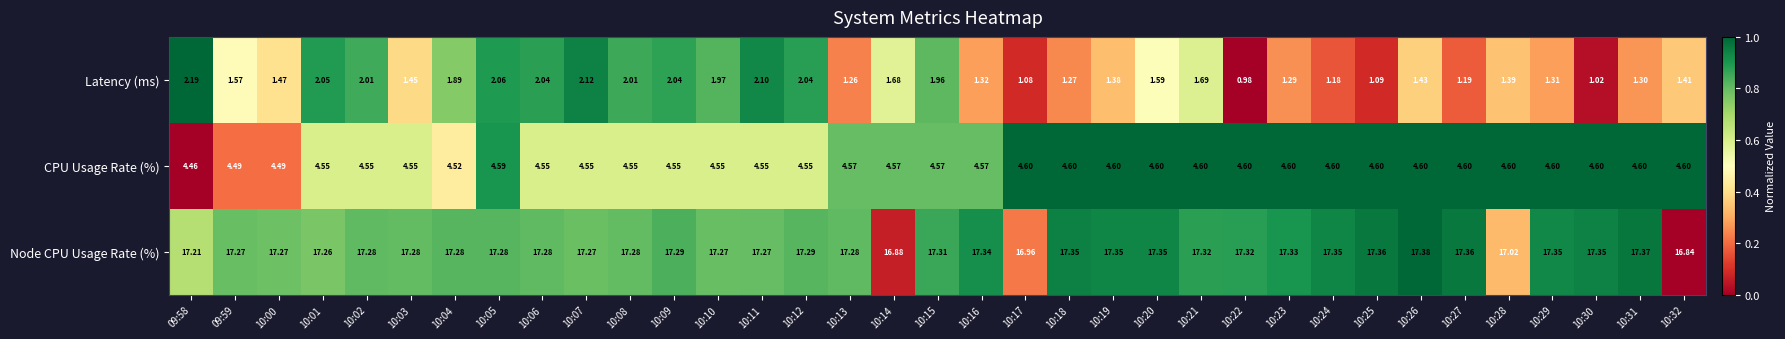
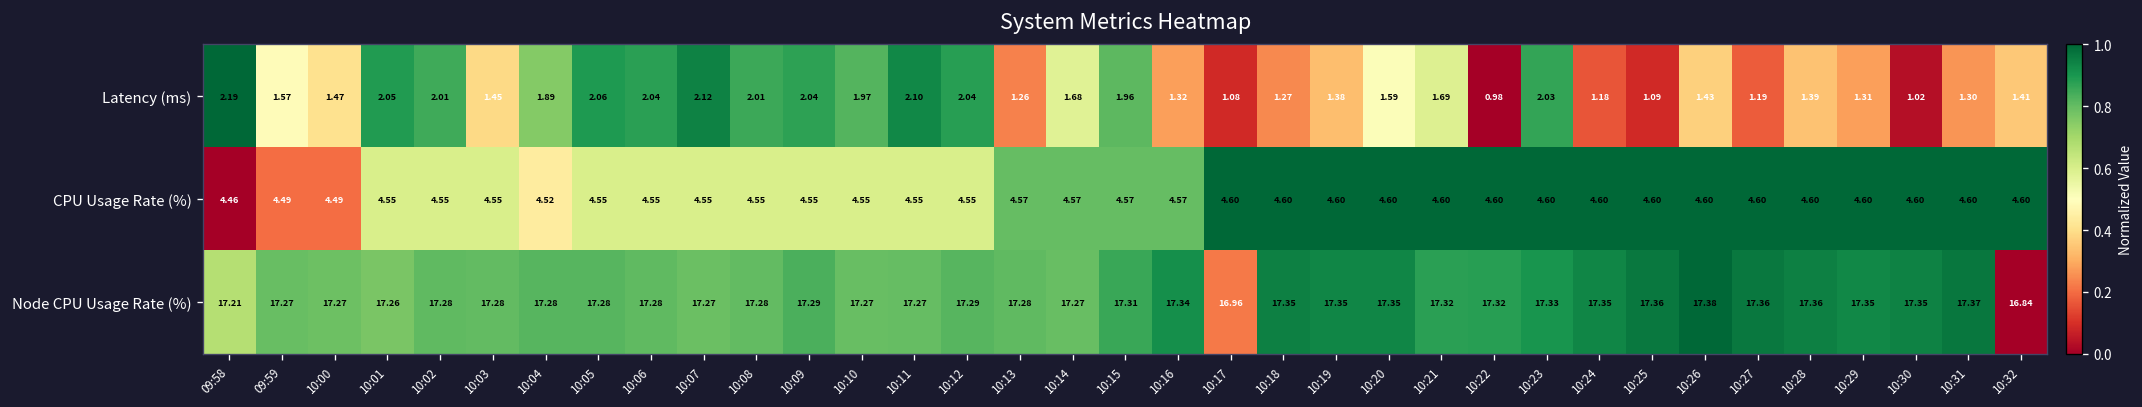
Latency (ms), 10:23: 1.29 -> 2.03
CPU Usage Rate (%), 10:05: 4.59 -> 4.55
Node CPU Usage Rate (%), 10:14: 16.88 -> 17.27
Node CPU Usage Rate (%), 10:28: 17.02 -> 17.36
